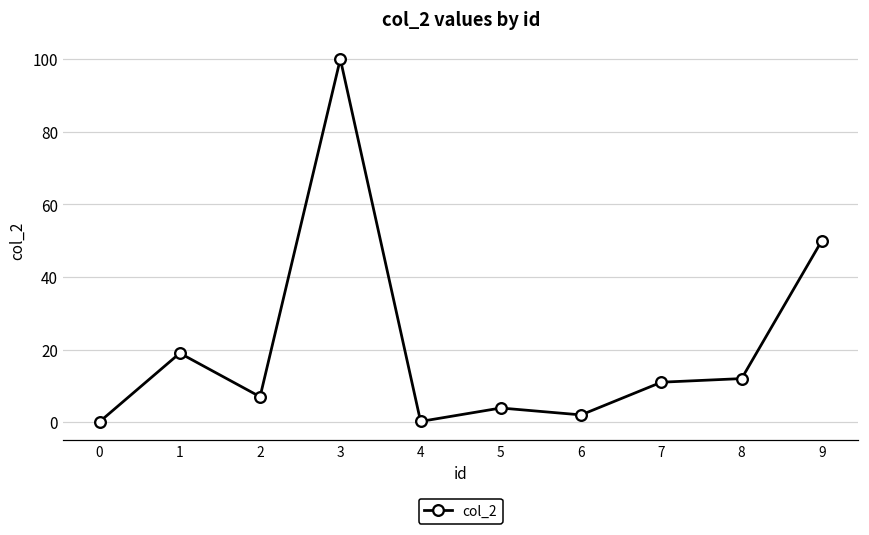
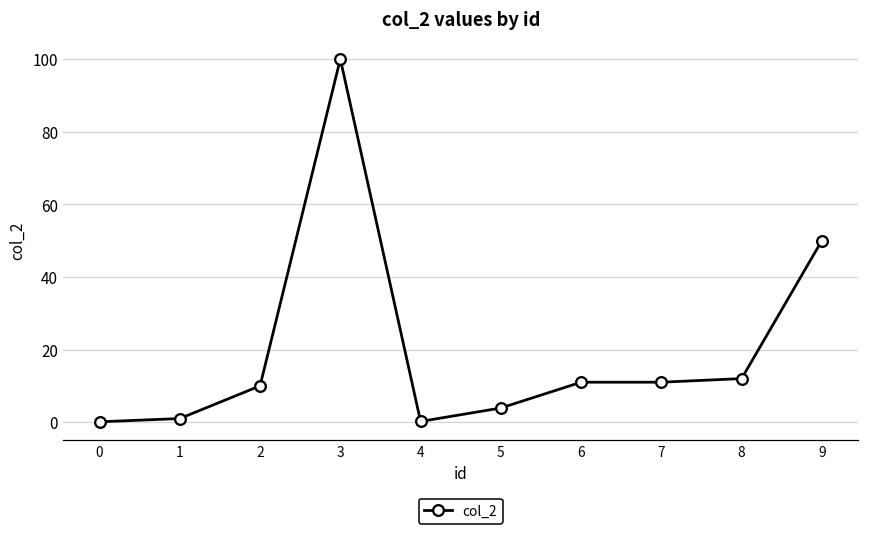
1: 19 -> 1
2: 7 -> 10
6: 2 -> 11
